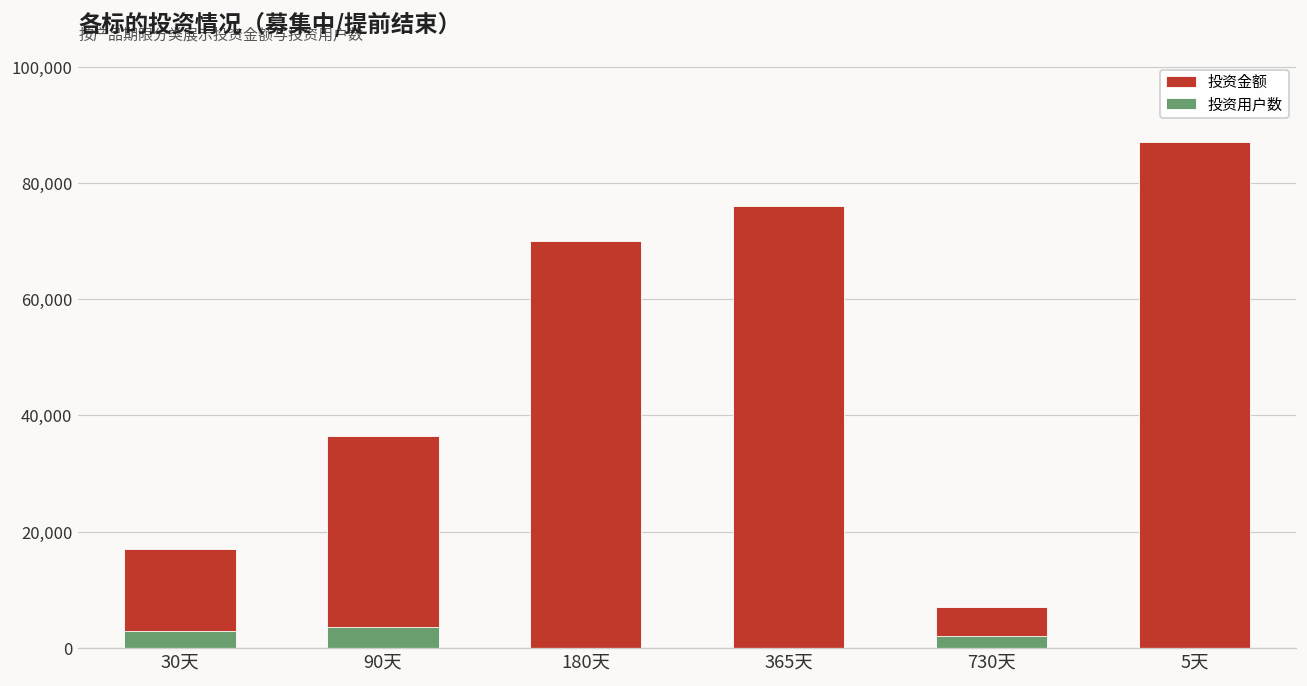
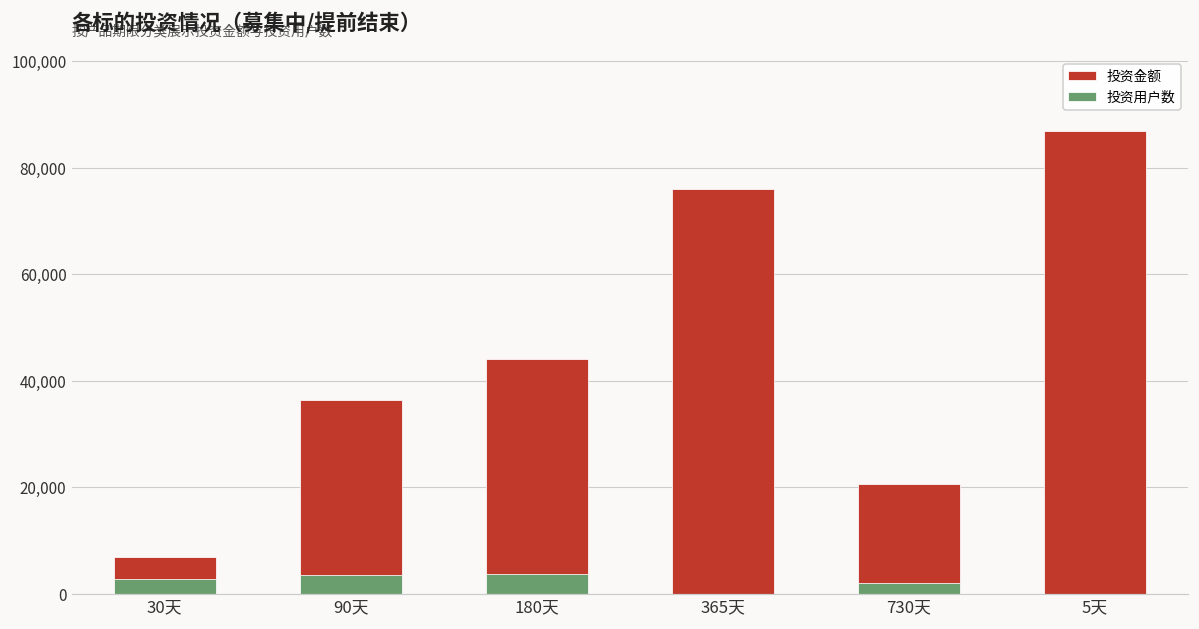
投资金额, 30天: 17,000 -> 7,000
投资金额, 180天: 70,000 -> 44,000
投资用户数, 180天: 0 -> 4,000
投资金额, 730天: 7,000 -> 21,000
